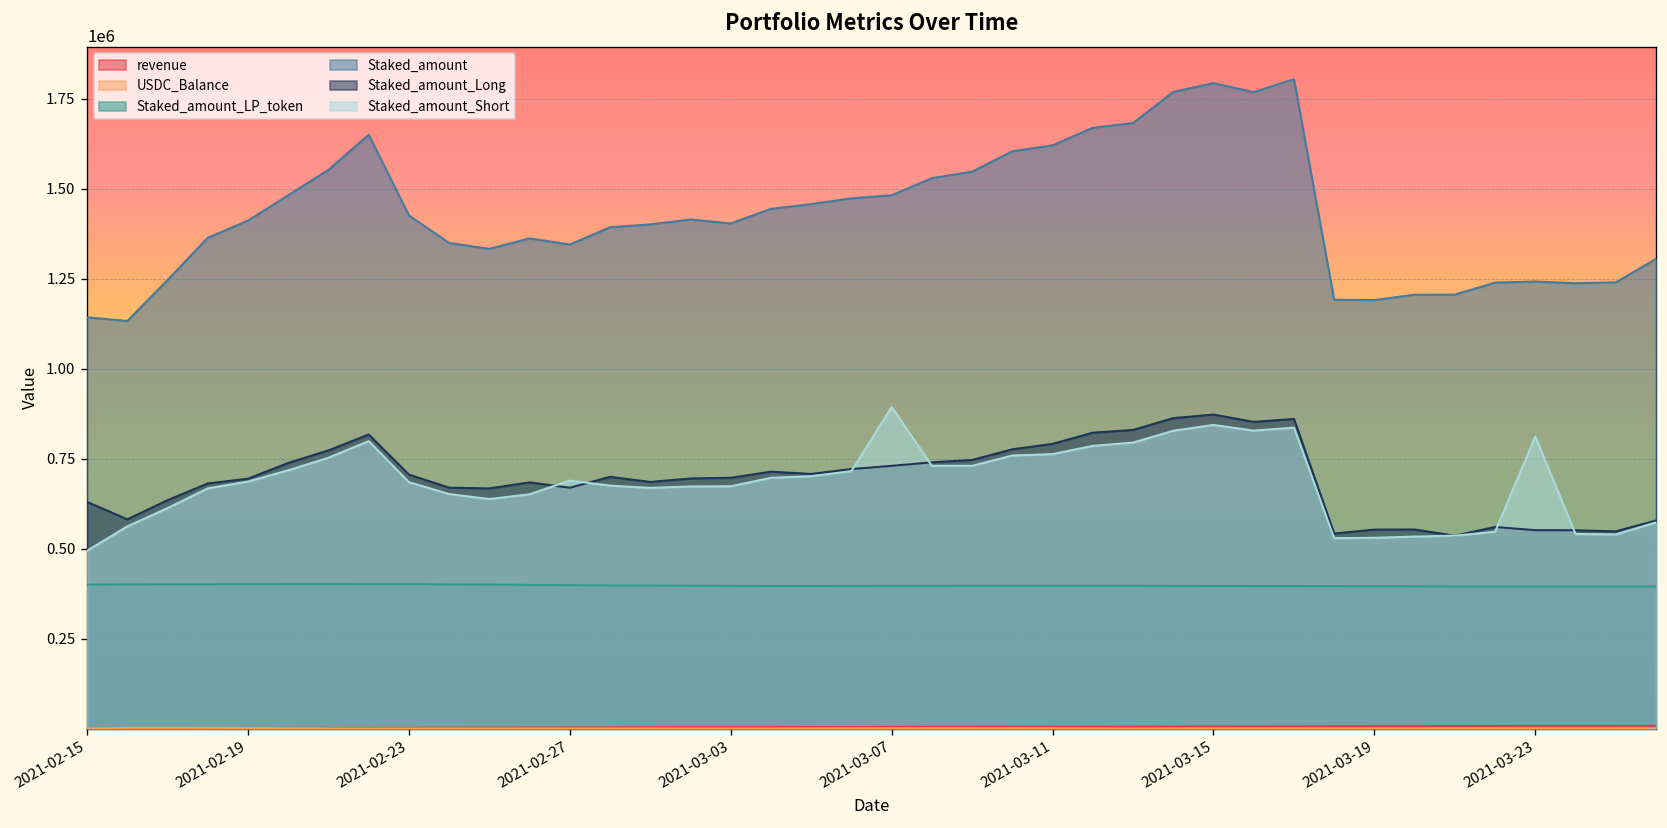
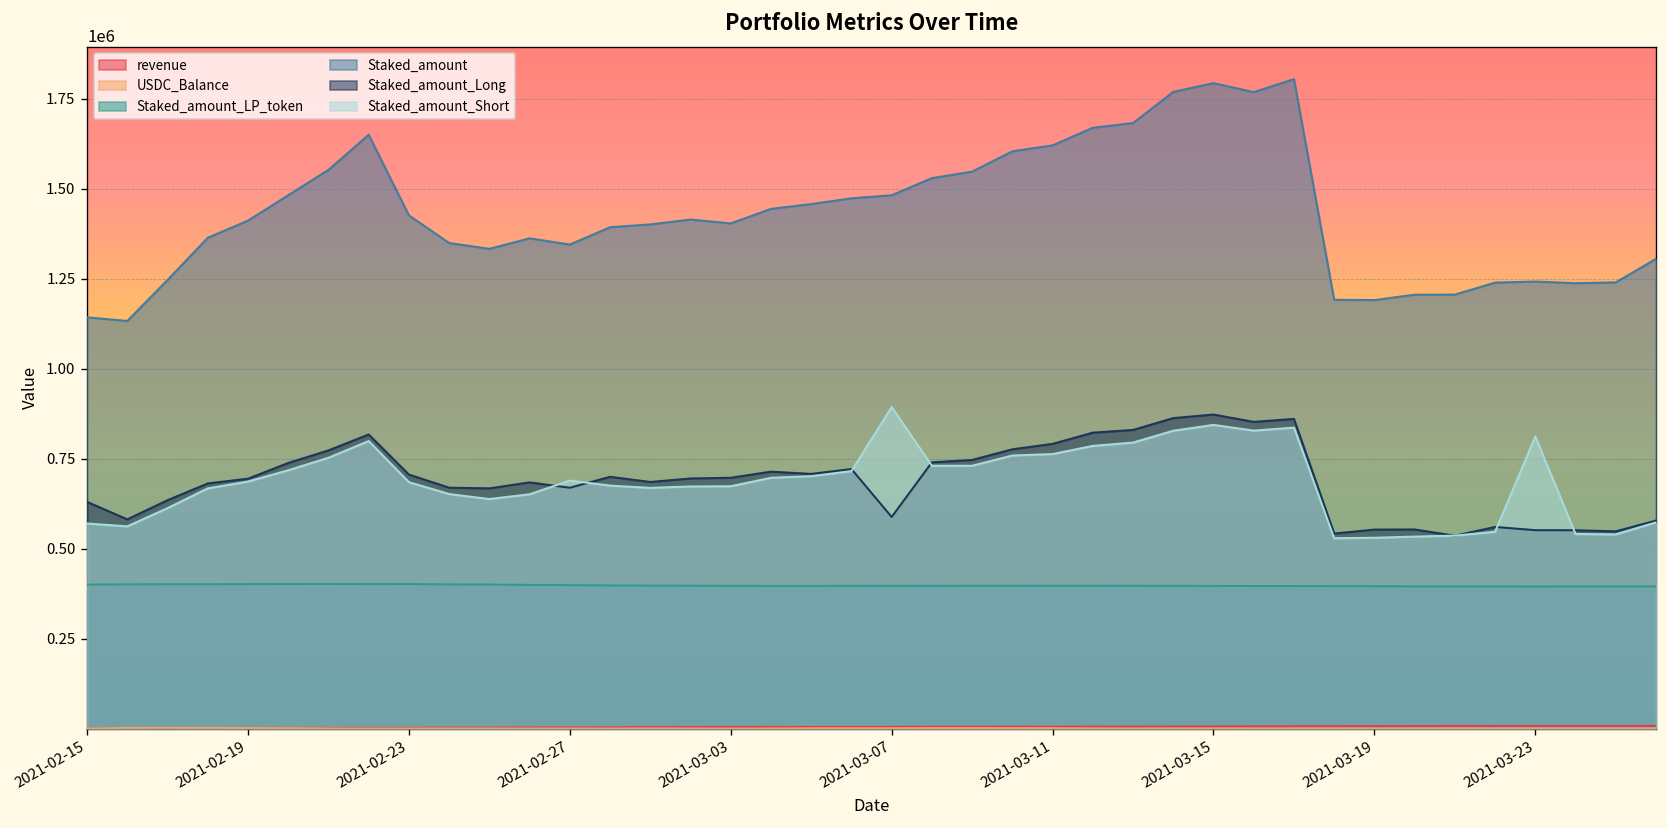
Staked_amount_Short, 2021-02-15: 490000 -> 570000
Staked_amount_Long, 2021-03-07: 730000 -> 590000
